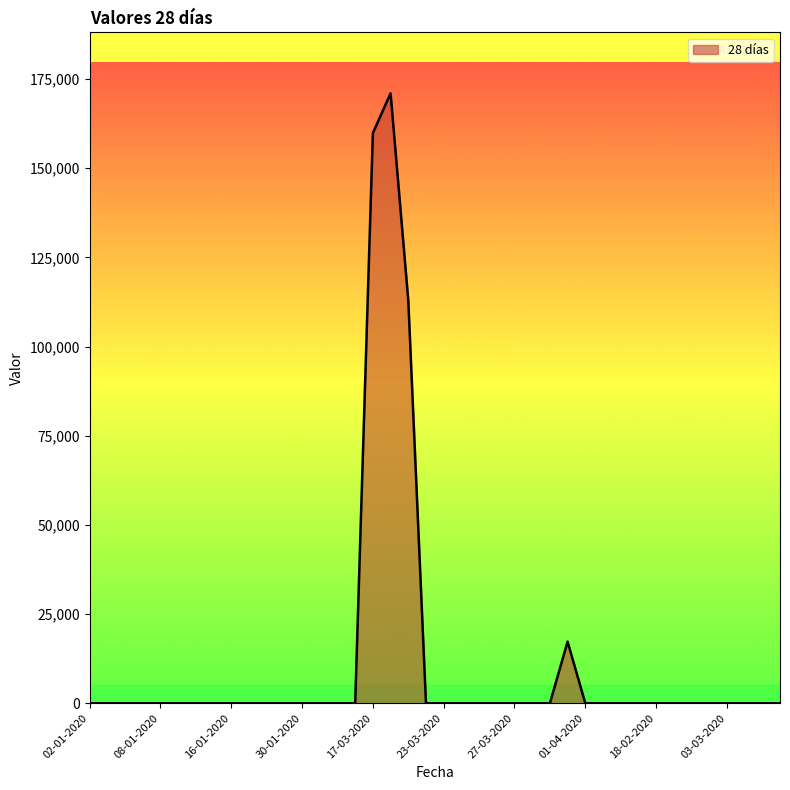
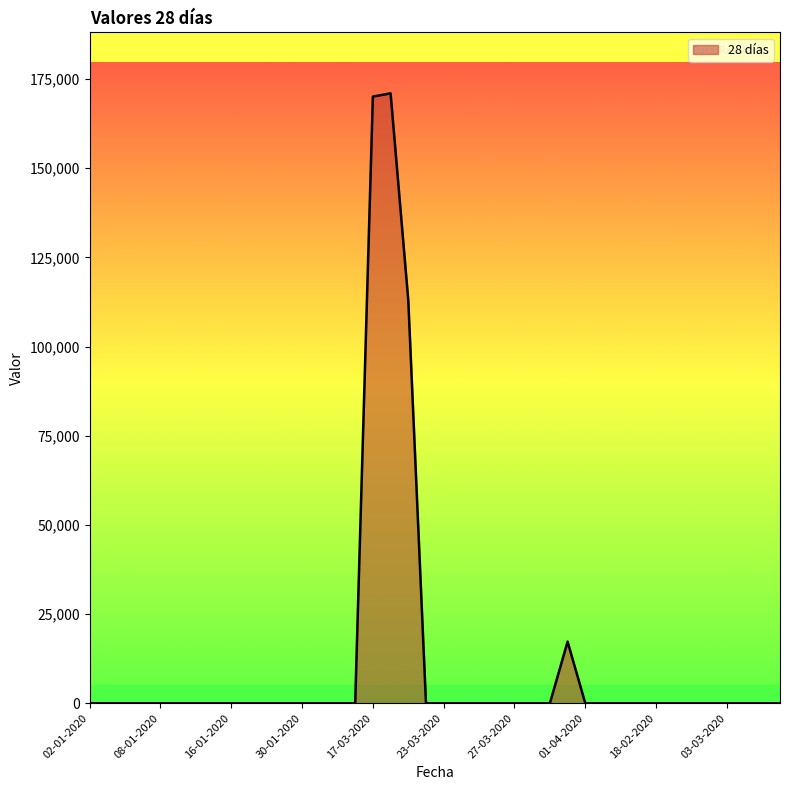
17-03-2020: 160,000 -> 170,000
